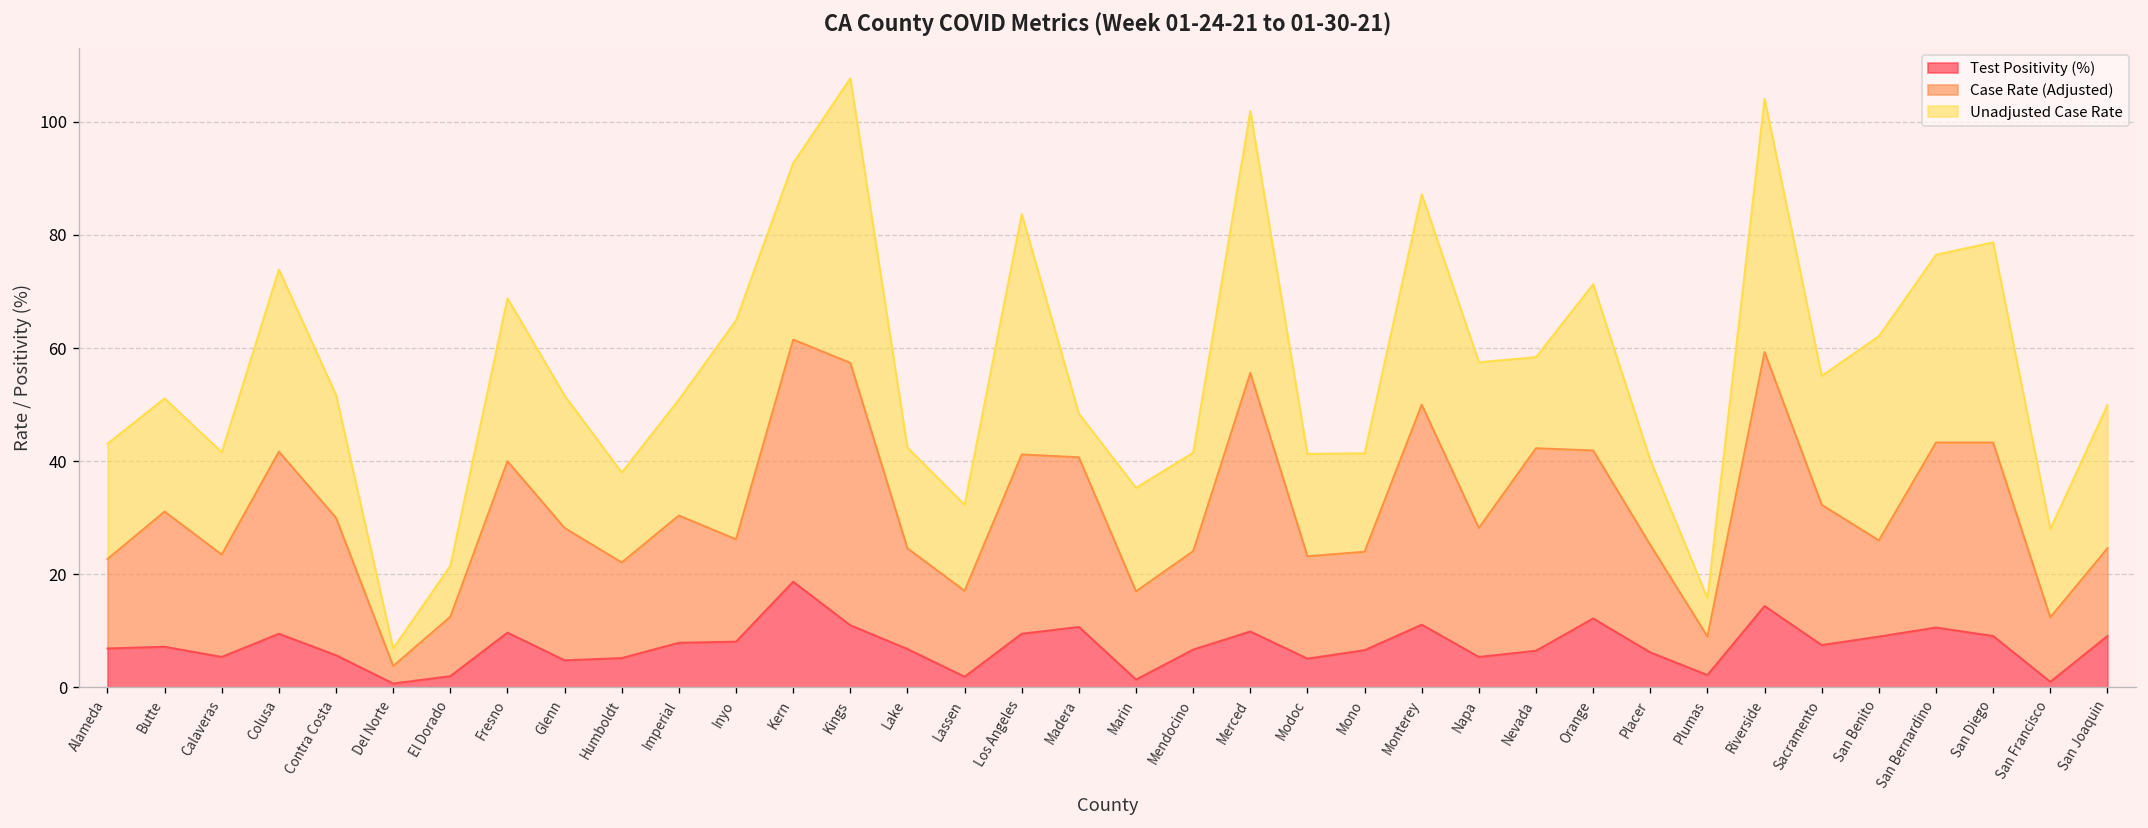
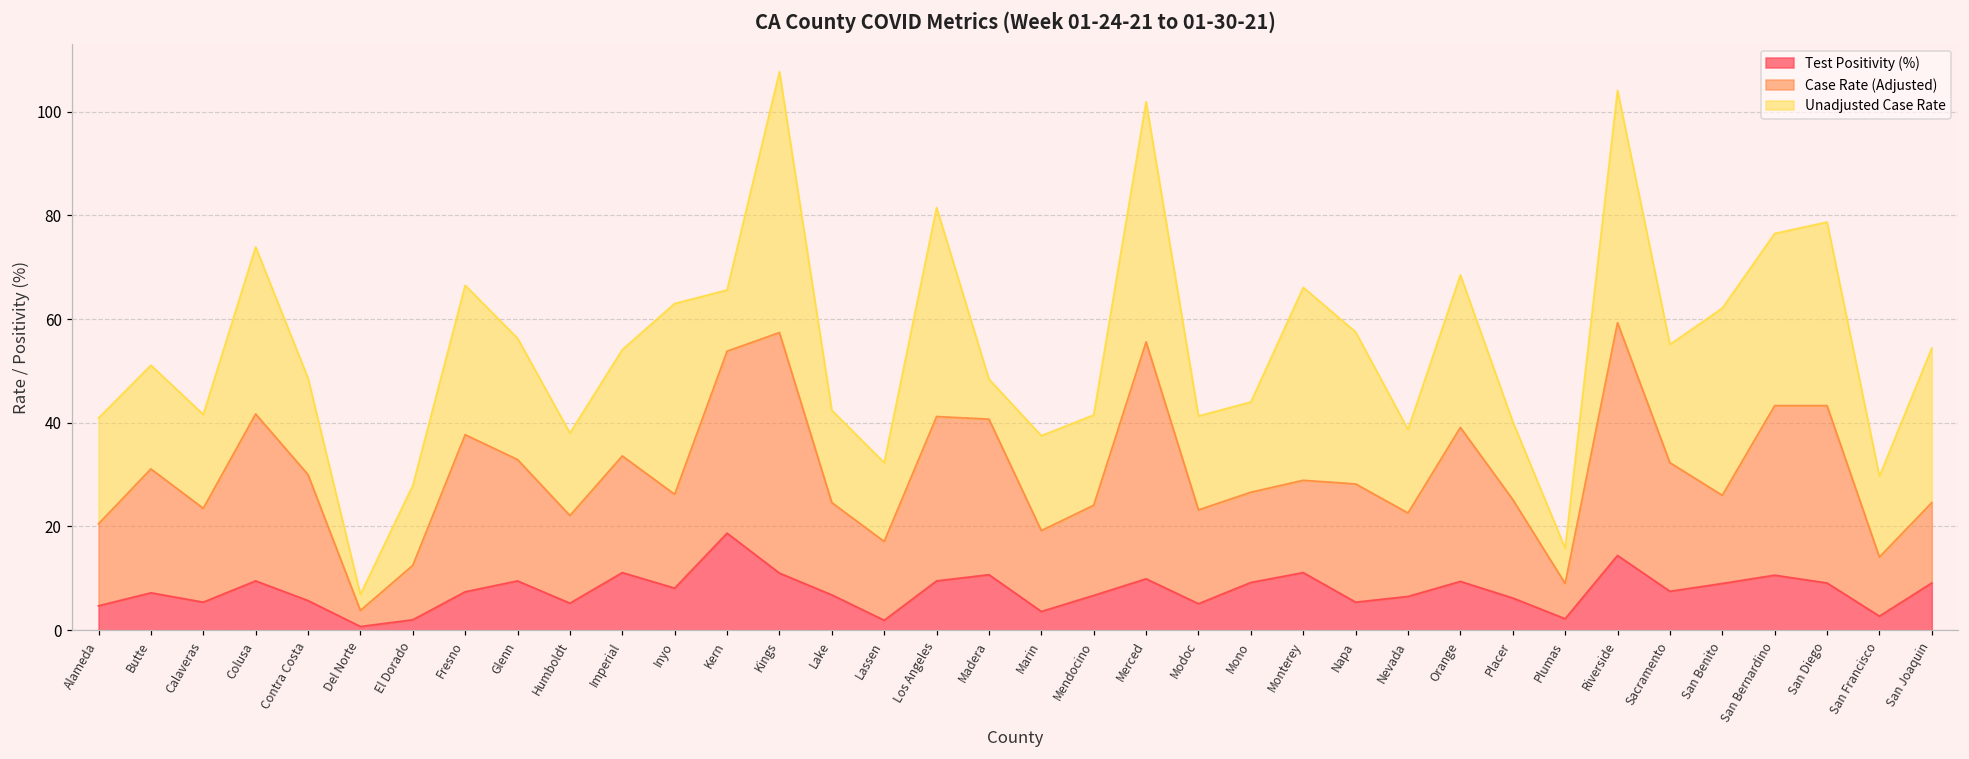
Test Positivity (%), Alameda: 7 -> 5
Unadjusted Case Rate, Contra Costa: 22 -> 19
Unadjusted Case Rate, El Dorado: 9 -> 15
Test Positivity (%), Fresno: 10 -> 7
Test Positivity (%), Glenn: 5 -> 10
Test Positivity (%), Imperial: 8 -> 11
Unadjusted Case Rate, Inyo: 39 -> 37
Case Rate (Adjusted), Kern: 43 -> 35
Unadjusted Case Rate, Kern: 31 -> 12
Unadjusted Case Rate, Los Angeles: 43 -> 40
Test Positivity (%), Marin: 1 -> 4
Test Positivity (%), Mono: 7 -> 9
Case Rate (Adjusted), Monterey: 39 -> 18
Case Rate (Adjusted), Nevada: 36 -> 16
Test Positivity (%), Orange: 12 -> 9
Test Positivity (%), San Francisco: 1 -> 3
Unadjusted Case Rate, San Joaquin: 25 -> 30
